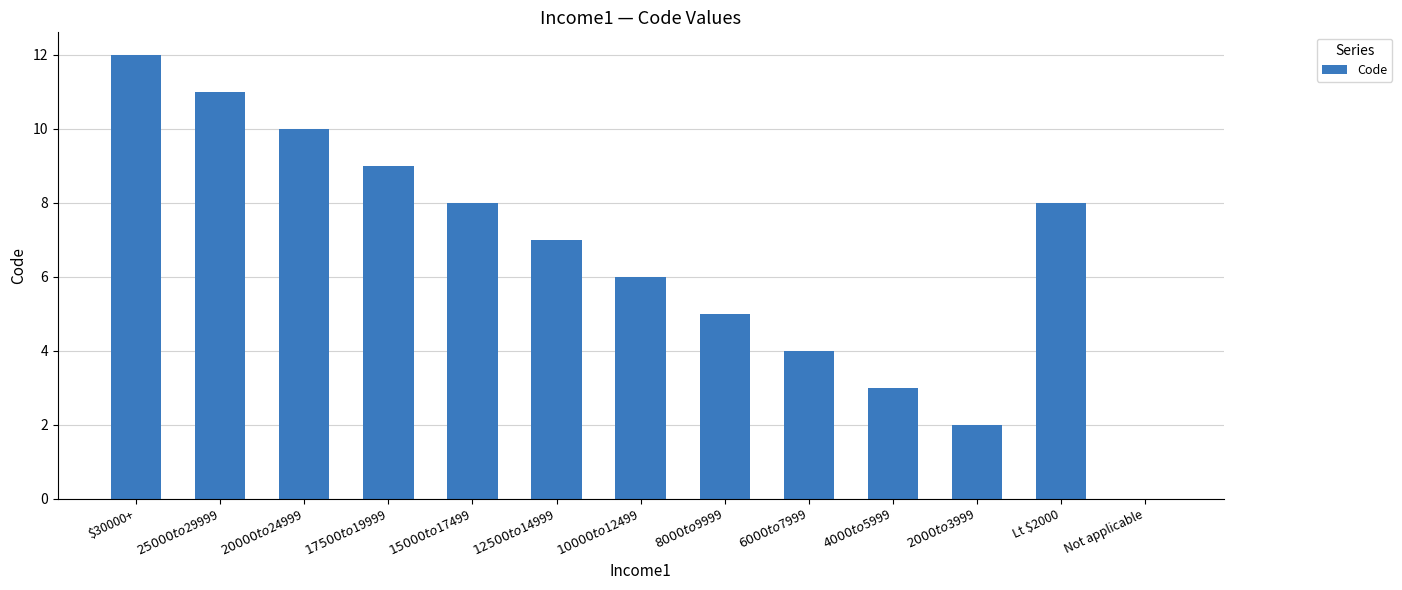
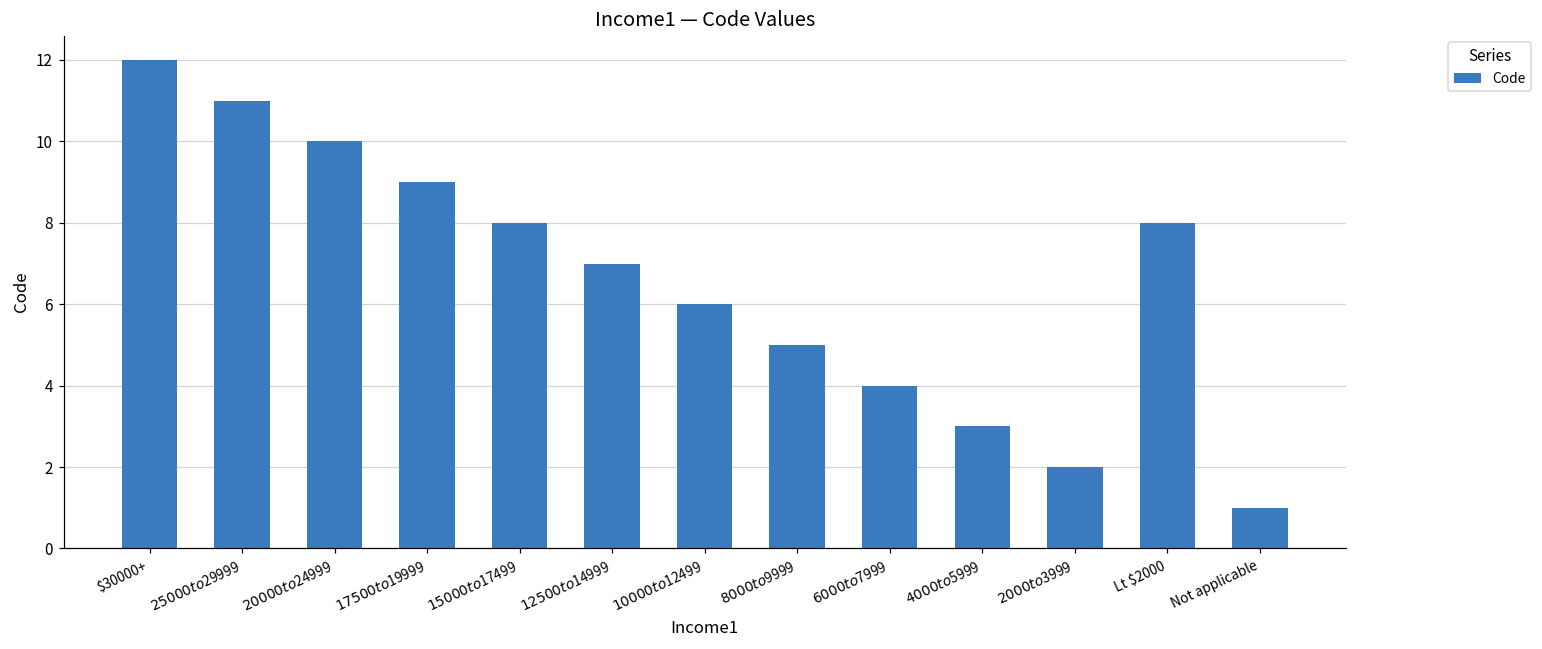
Not applicable: 0 -> 1
